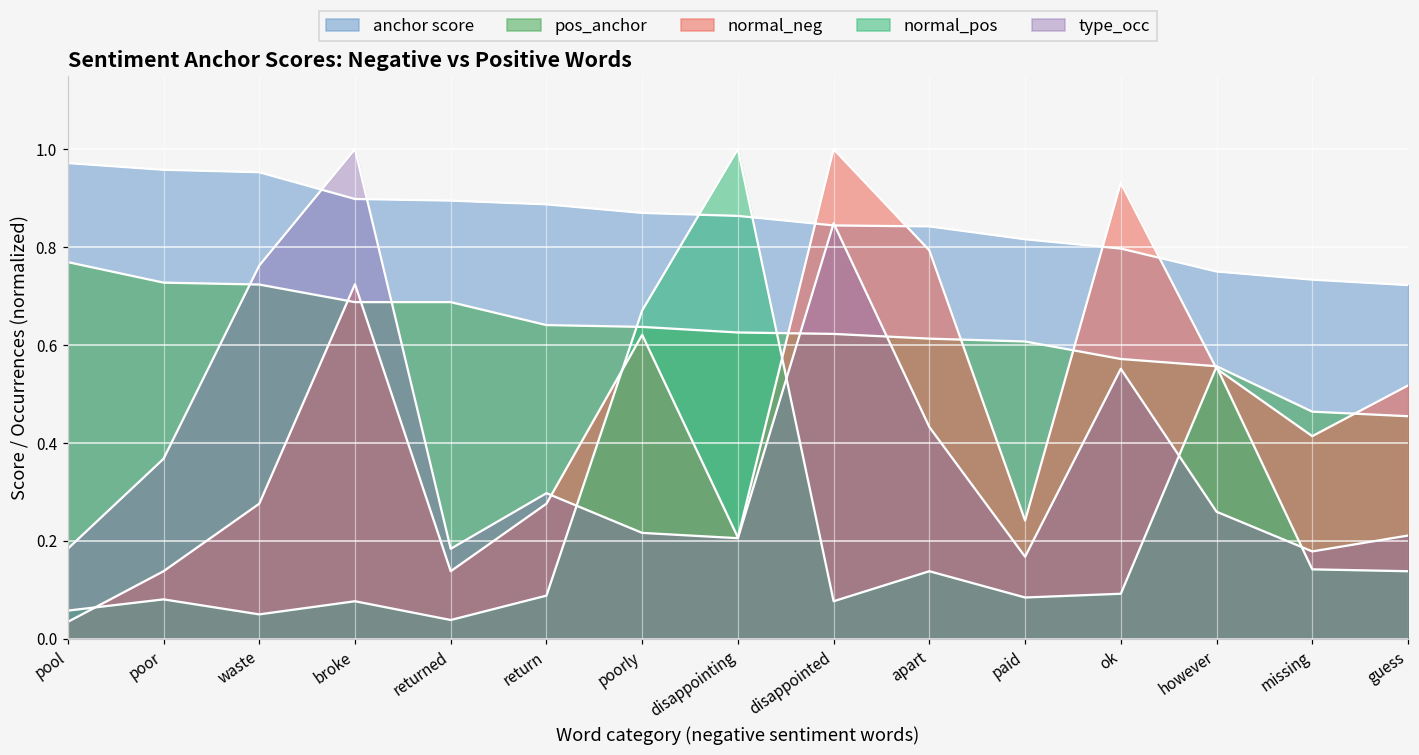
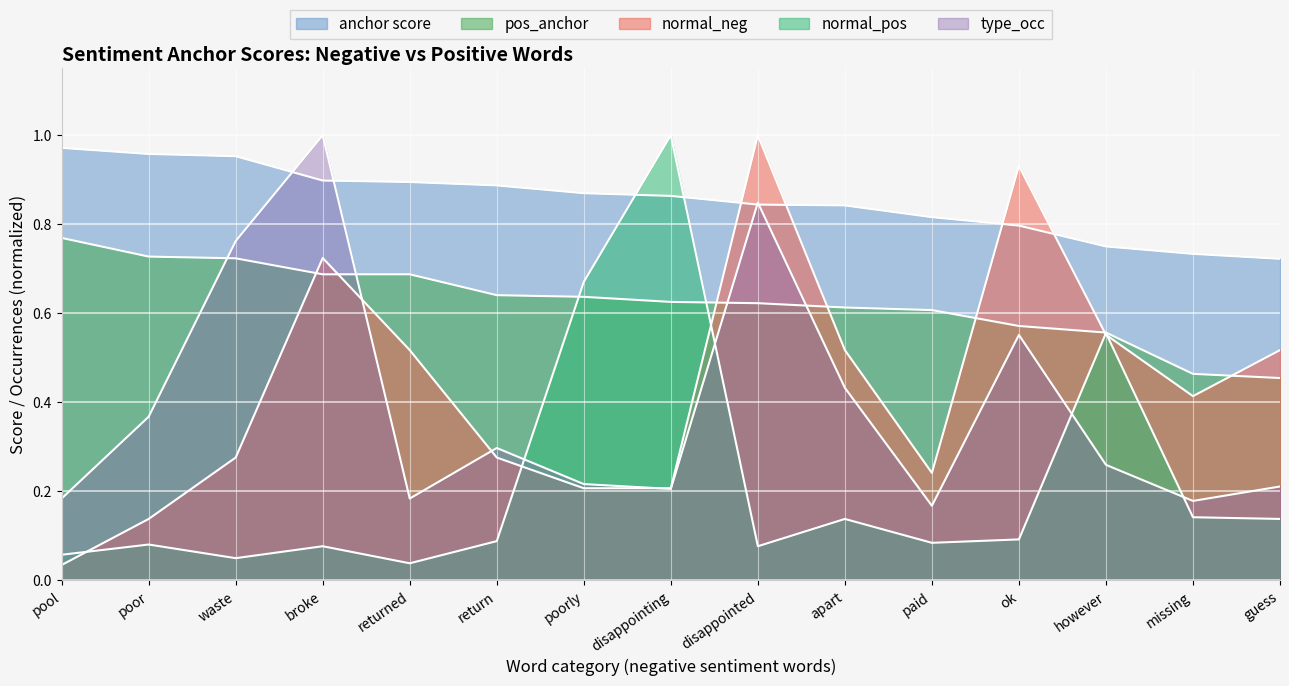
normal_neg, returned: 0.14 -> 0.52
normal_neg, poorly: 0.62 -> 0.21
normal_neg, apart: 0.79 -> 0.52
